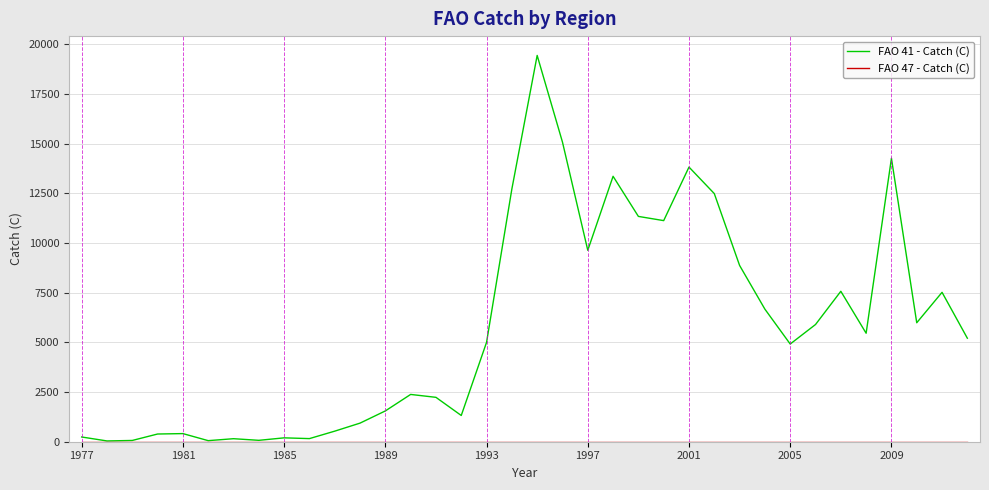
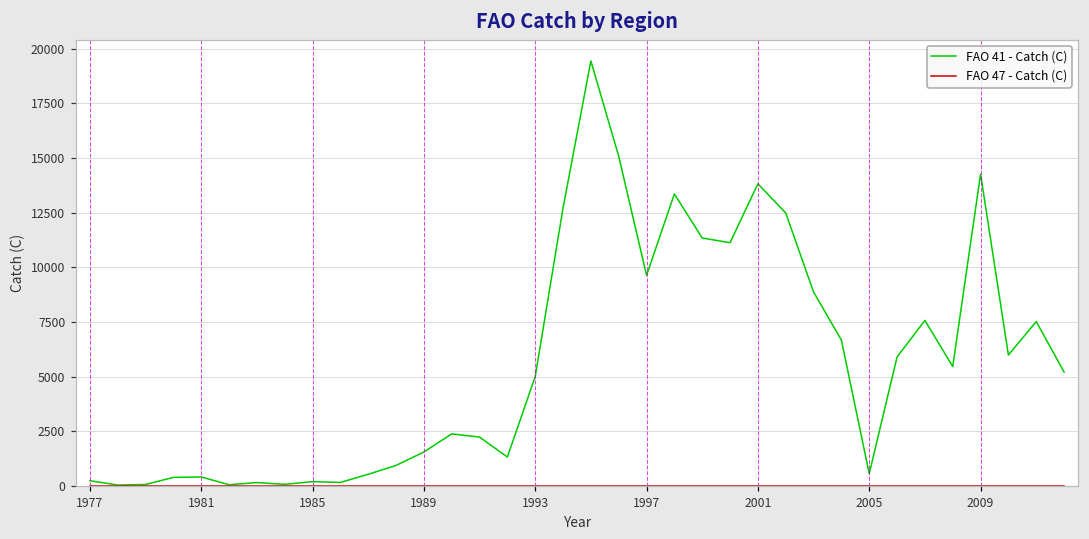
FAO 41 - Catch (C), 2005: 4900 -> 600
